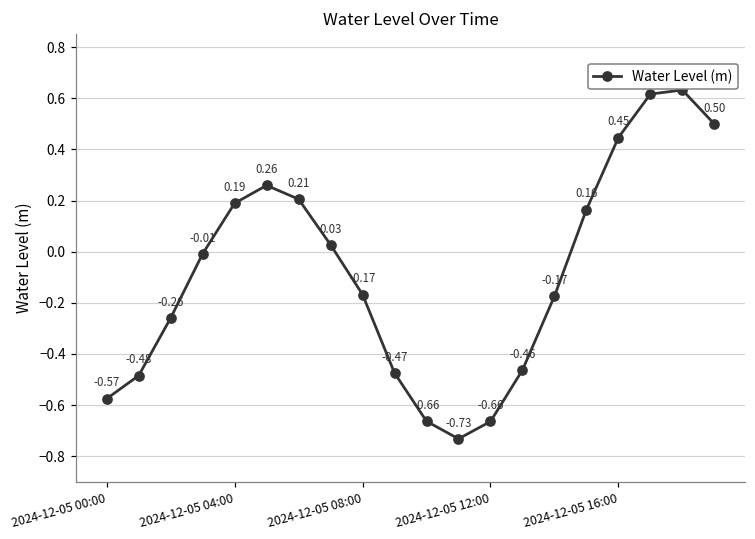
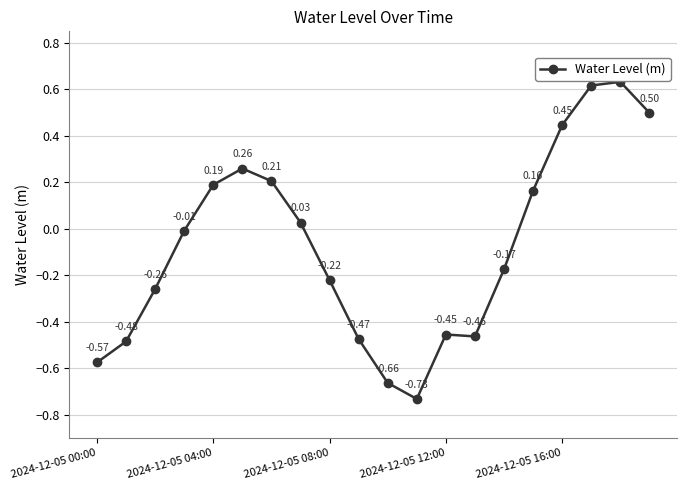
2024-12-05 08:00: -0.17 -> -0.22
2024-12-05 12:00: -0.66 -> -0.45
